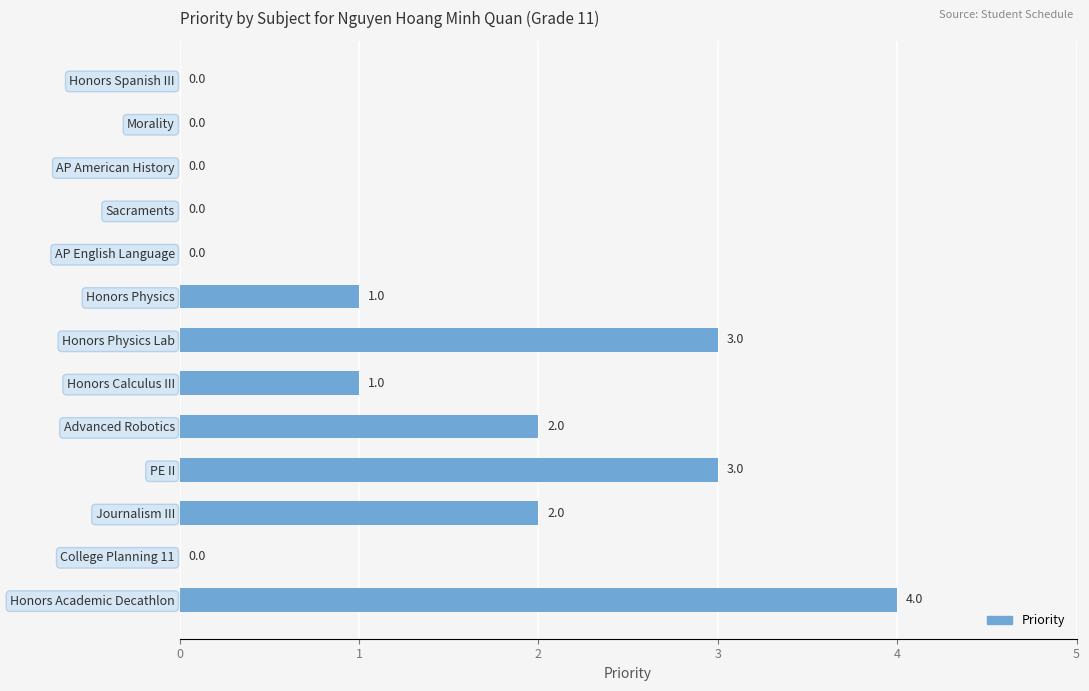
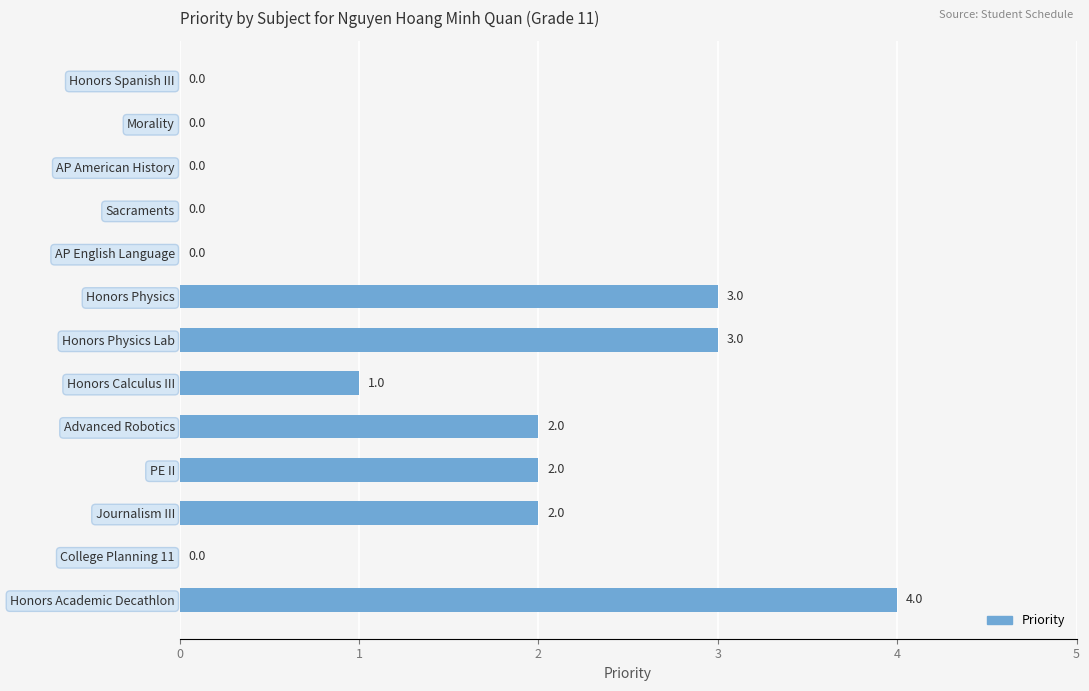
Honors Physics: 1.0 -> 3.0
PE II: 3.0 -> 2.0
